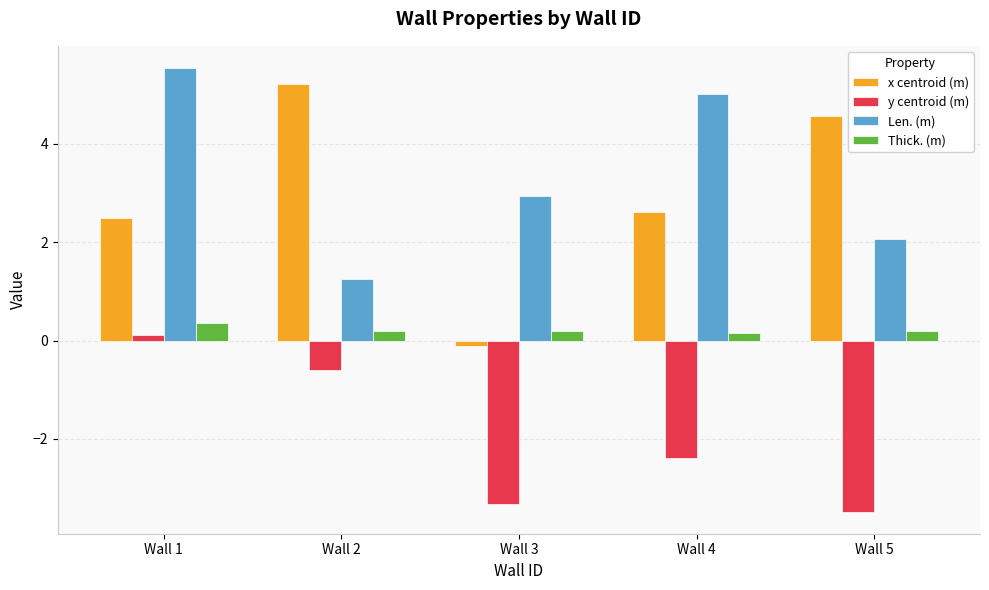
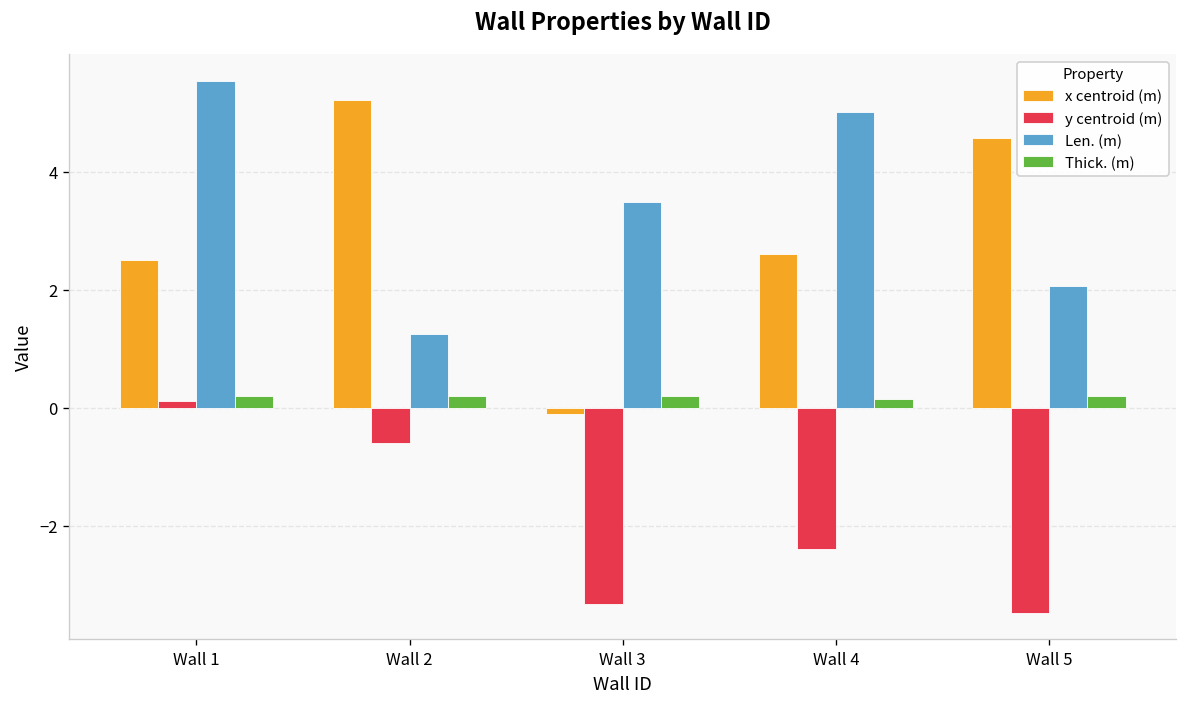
Thick. (m), Wall 1: 0.4 -> 0.2
Len. (m), Wall 3: 2.9 -> 3.5
